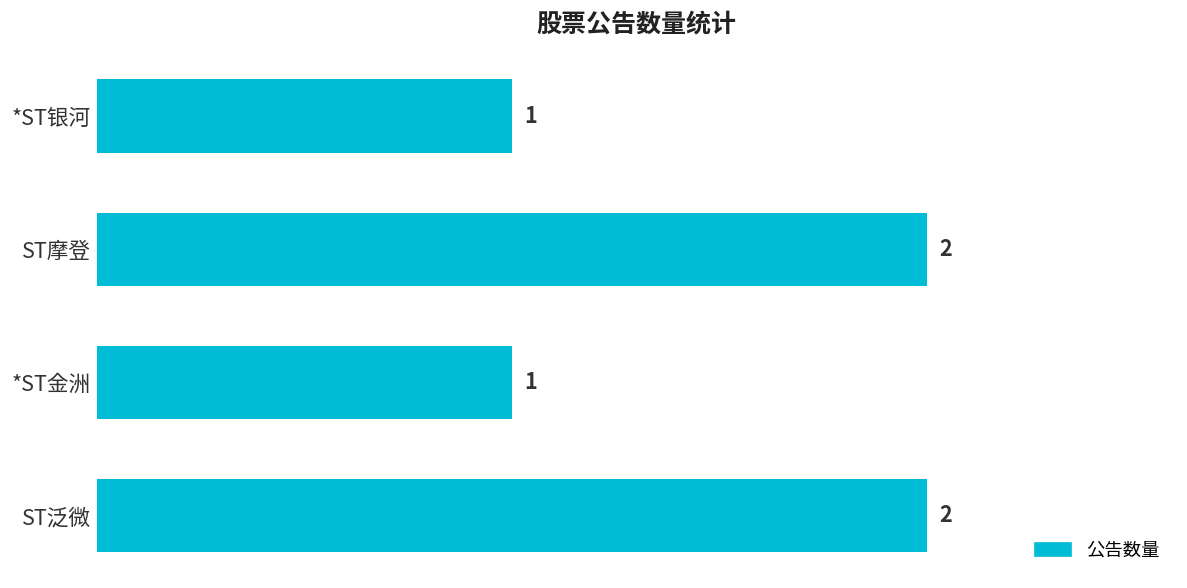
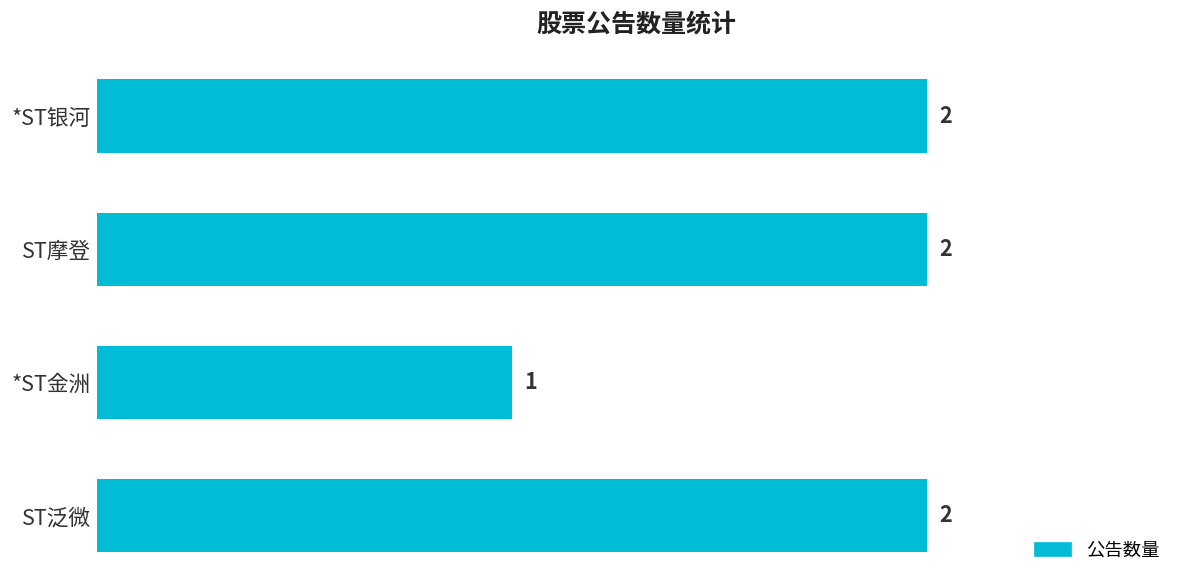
*ST银河: 1 -> 2
